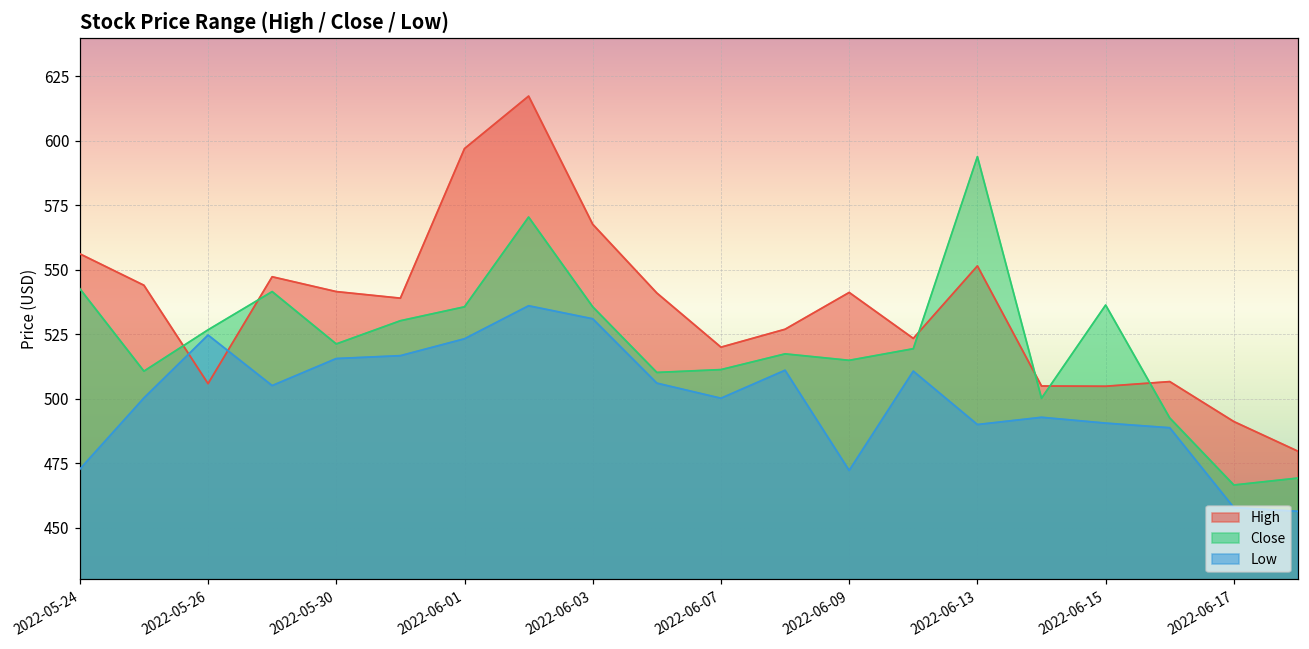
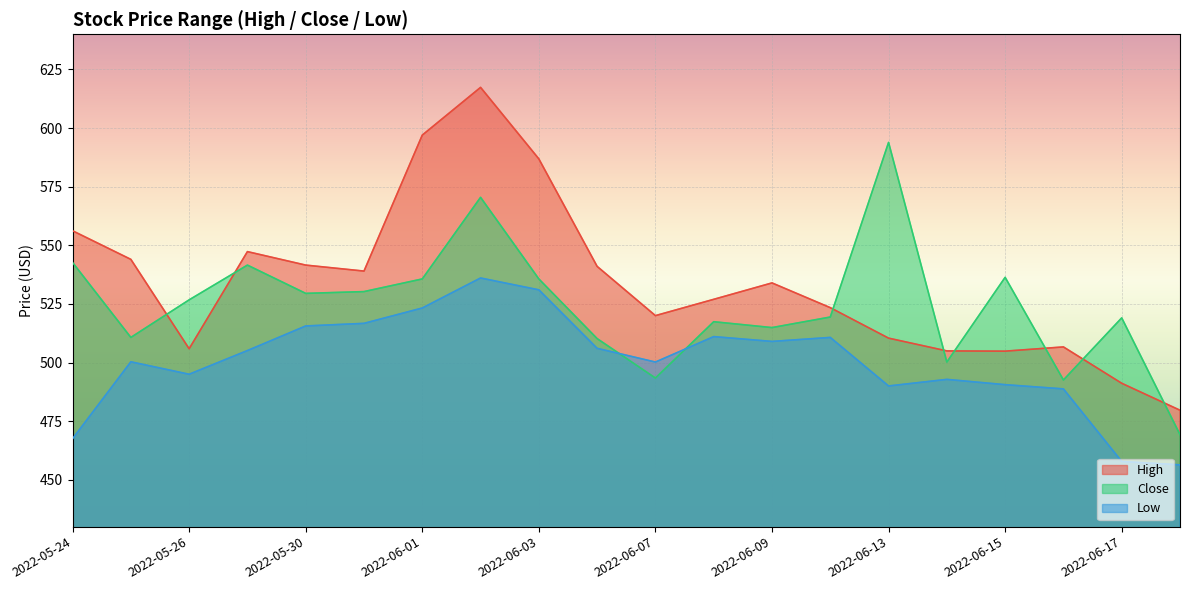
Low, 2022-05-24: 473 -> 468
Low, 2022-05-26: 525 -> 495
Close, 2022-05-30: 521 -> 529
High, 2022-06-03: 568 -> 587
Close, 2022-06-07: 511 -> 493
High, 2022-06-09: 541 -> 534
Low, 2022-06-09: 472 -> 509
High, 2022-06-13: 552 -> 510
Close, 2022-06-17: 467 -> 519
